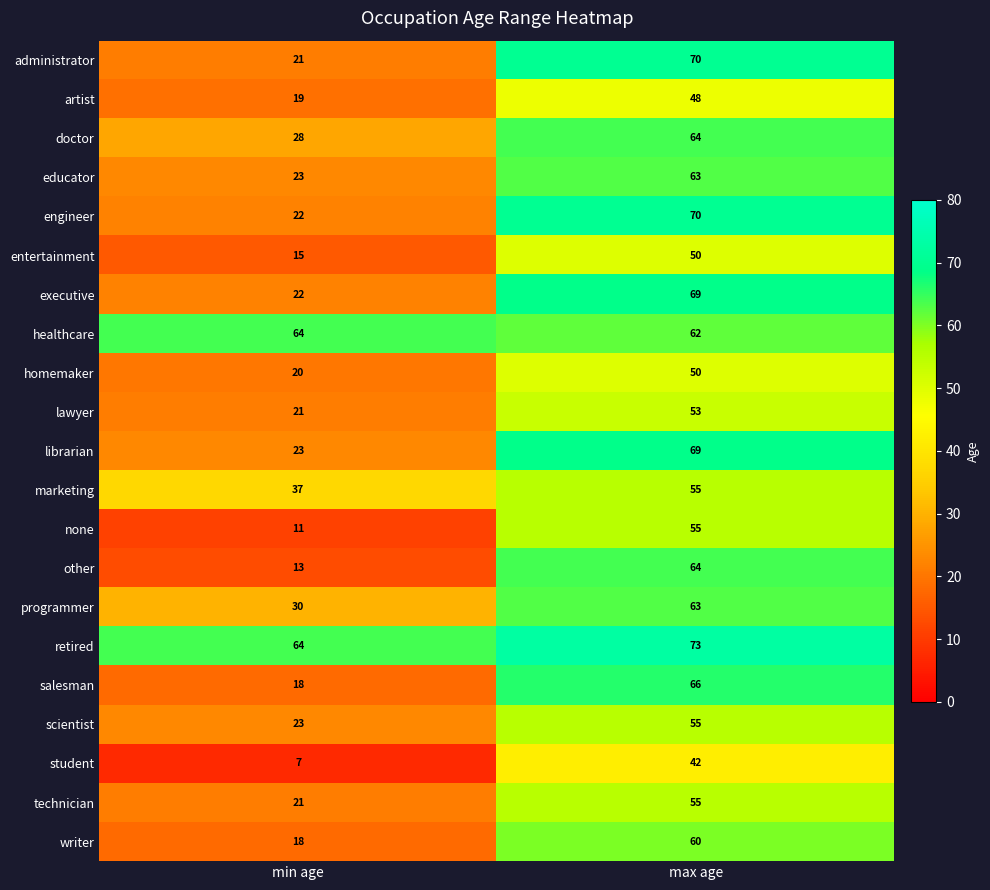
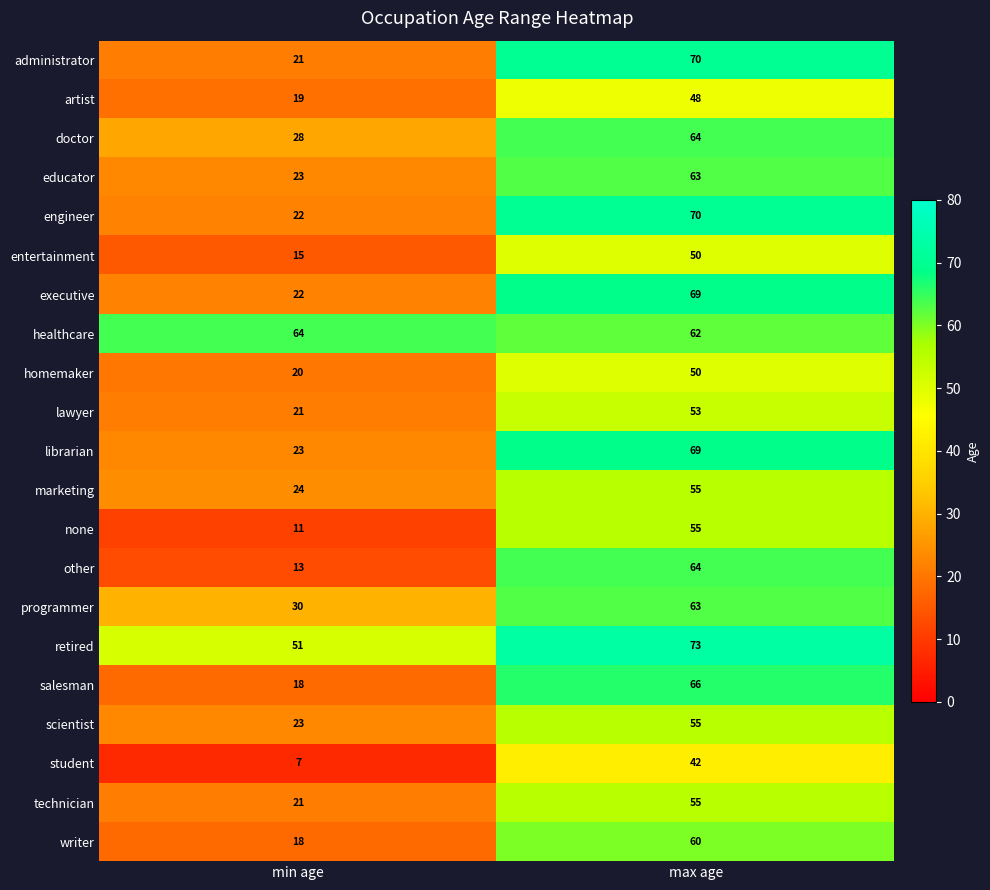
marketing, min age: 37 -> 24
retired, min age: 64 -> 51
